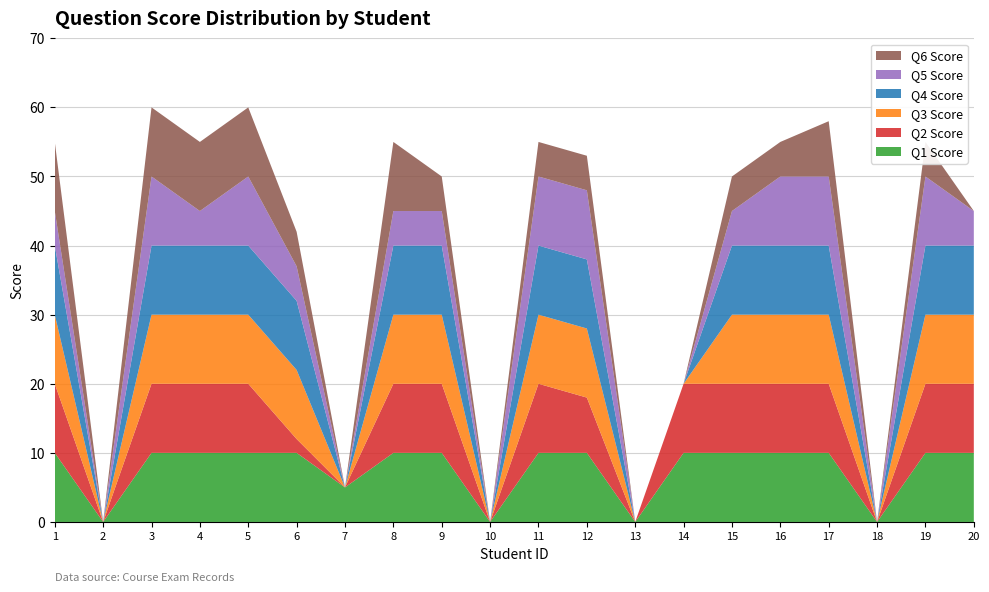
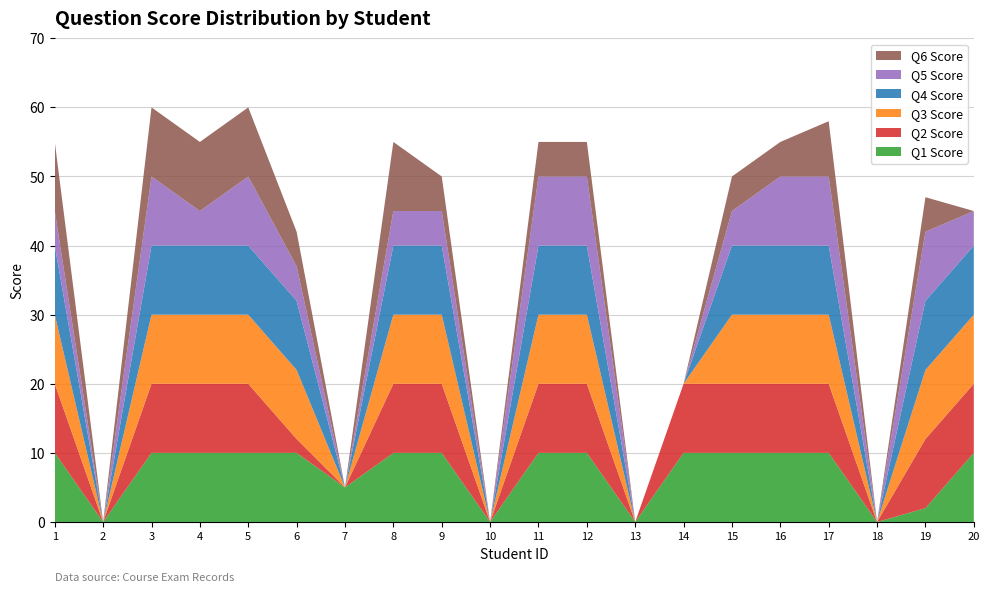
Q2 Score, 12: 8 -> 10
Q1 Score, 19: 10 -> 2
